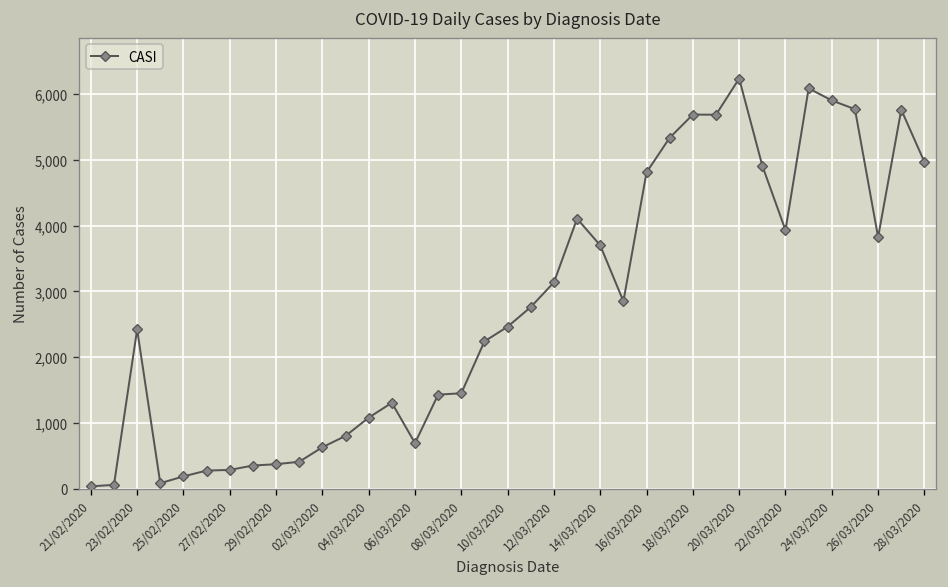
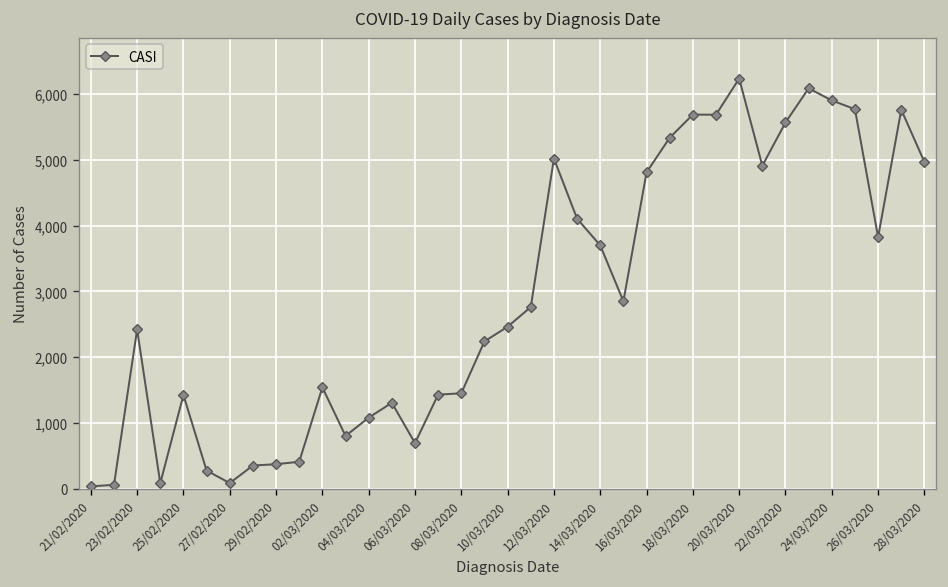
25/02/2020: 200 -> 1,400
27/02/2020: 300 -> 100
02/03/2020: 600 -> 1,500
12/03/2020: 3,100 -> 5,000
22/03/2020: 3,900 -> 5,600
